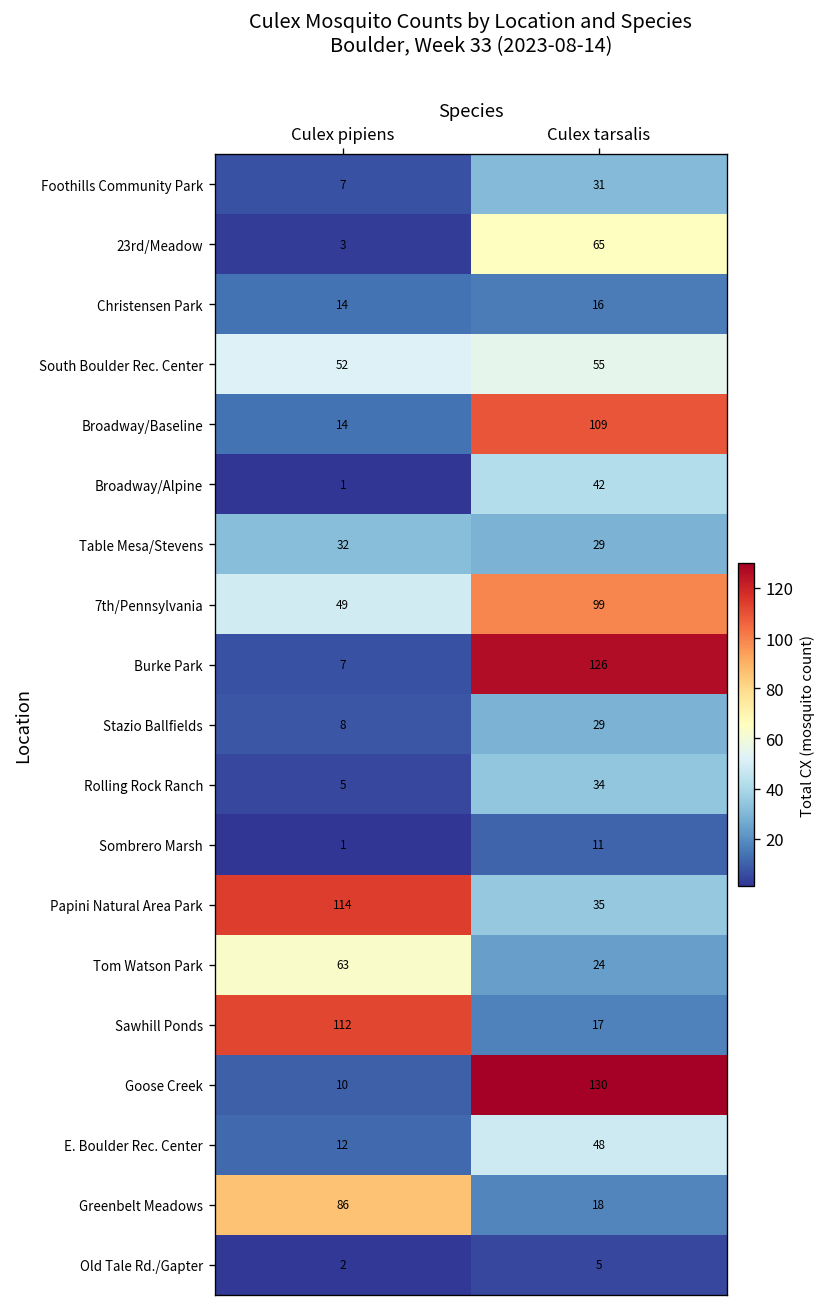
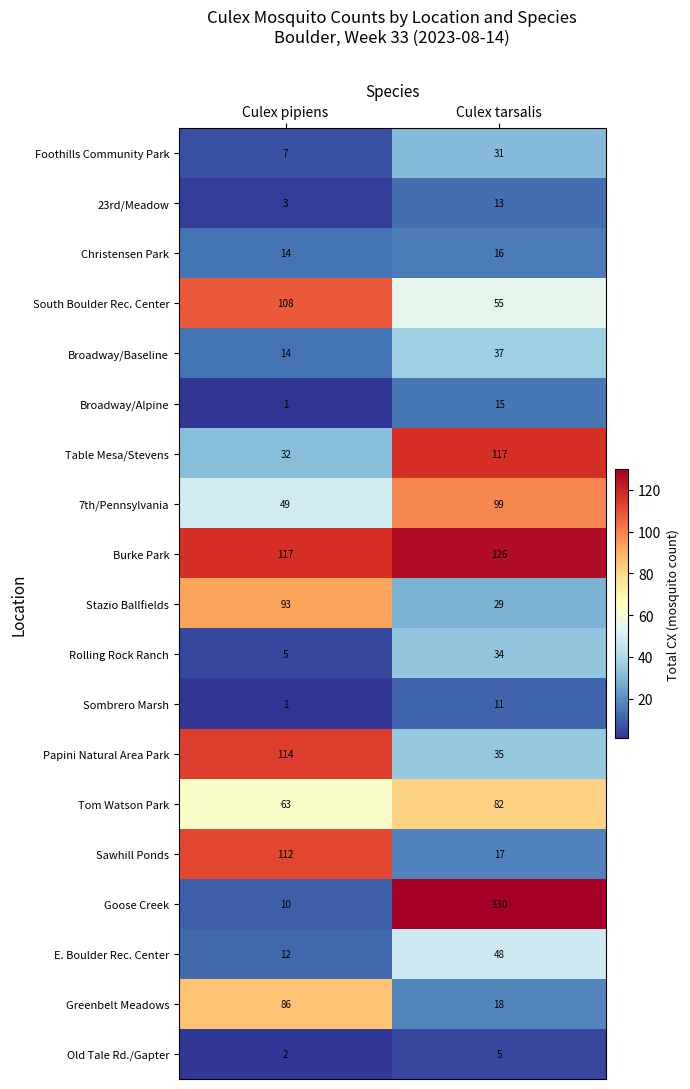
23rd/Meadow, Culex tarsalis: 65 -> 13
South Boulder Rec. Center, Culex pipiens: 52 -> 108
Broadway/Baseline, Culex tarsalis: 109 -> 37
Broadway/Alpine, Culex tarsalis: 42 -> 15
Table Mesa/Stevens, Culex tarsalis: 29 -> 117
Burke Park, Culex pipiens: 7 -> 117
Stazio Ballfields, Culex pipiens: 8 -> 93
Tom Watson Park, Culex tarsalis: 24 -> 82
